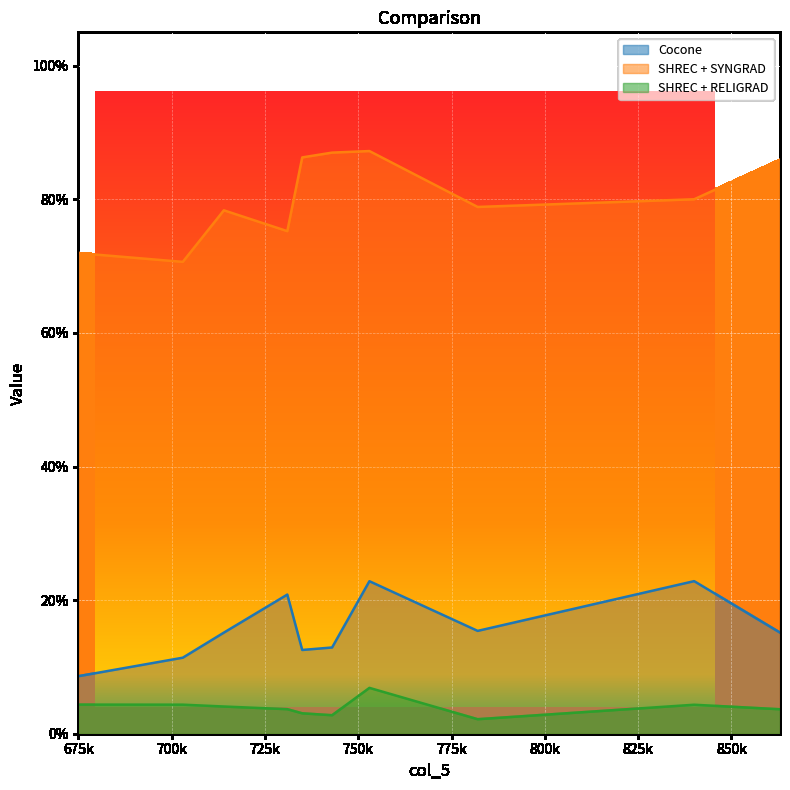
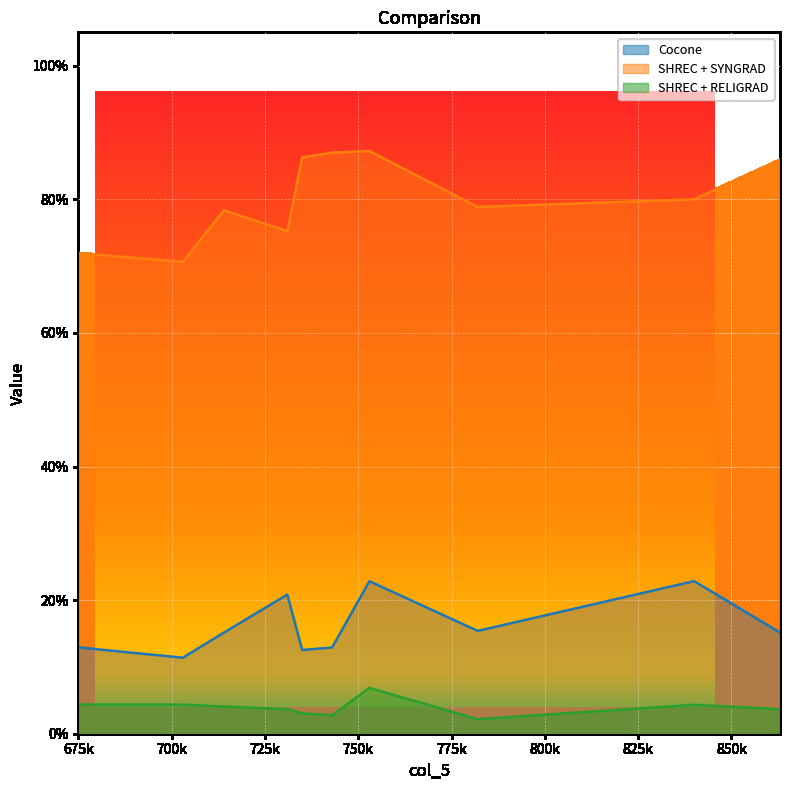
Cocone, 675k: 9% -> 13%
